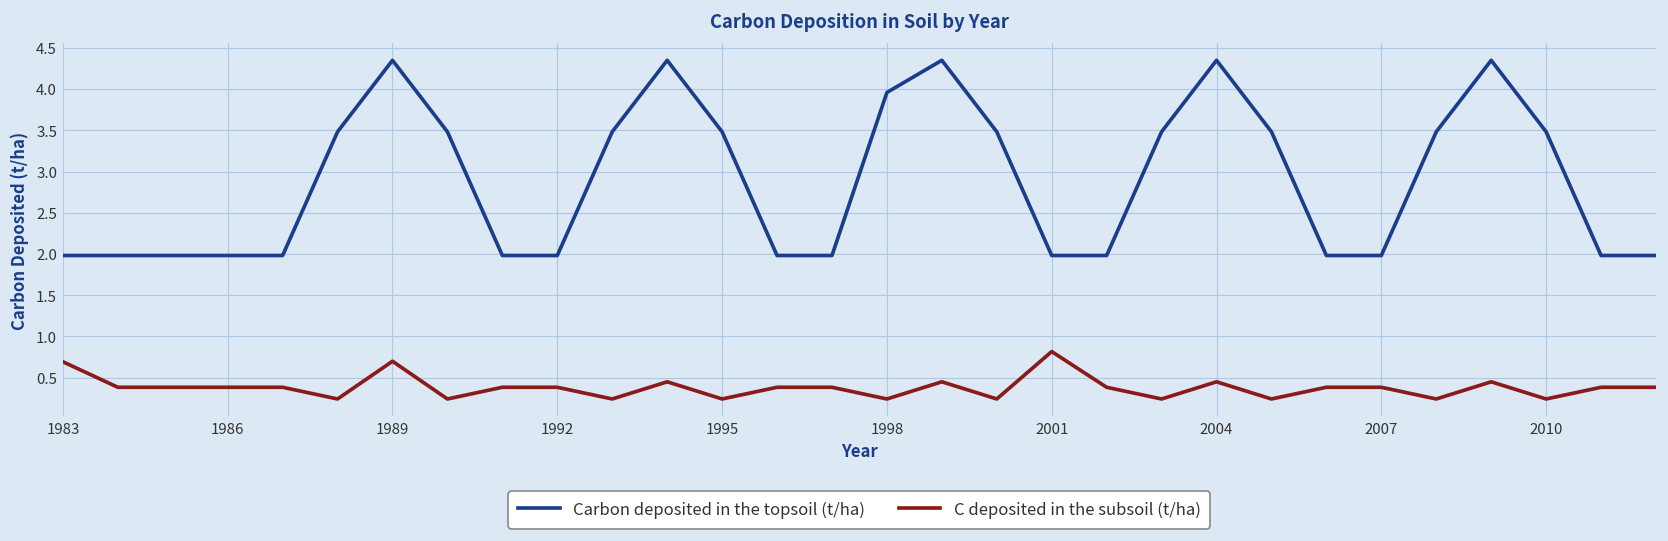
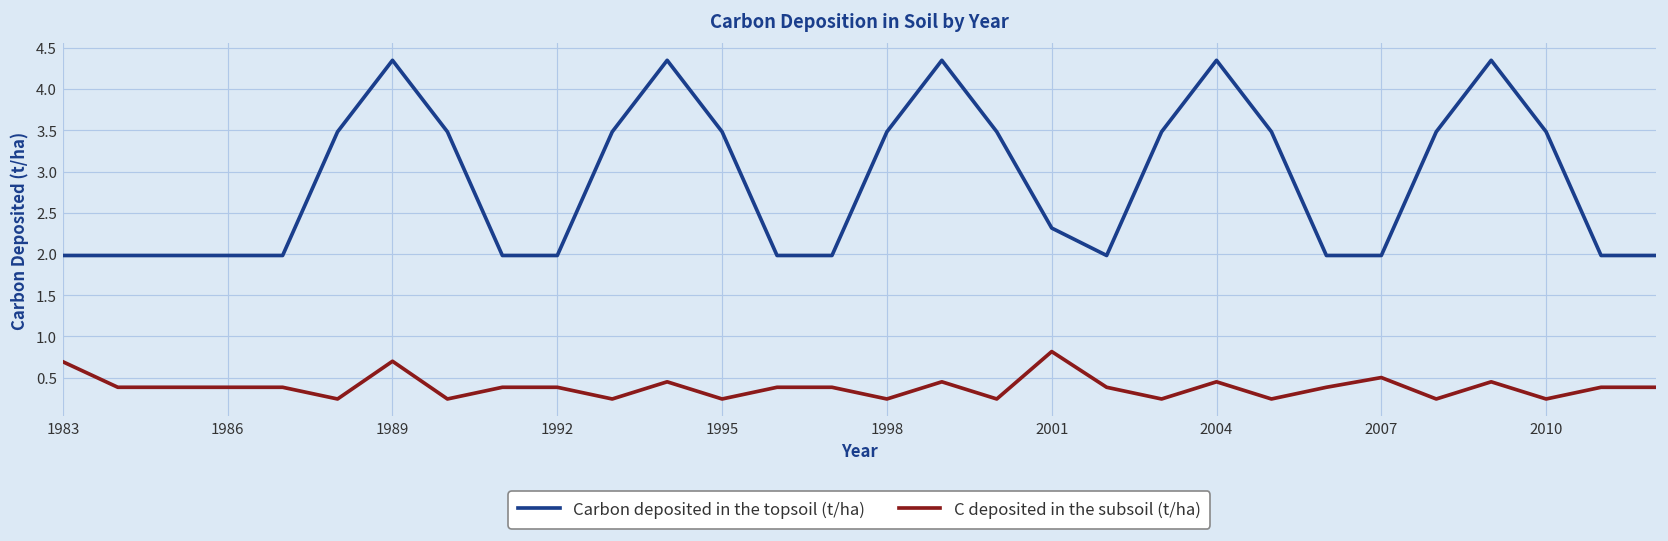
Carbon deposited in the topsoil (t/ha), 1998: 4.0 -> 3.5
Carbon deposited in the topsoil (t/ha), 2001: 2.0 -> 2.3
C deposited in the subsoil (t/ha), 2007: 0.4 -> 0.5
